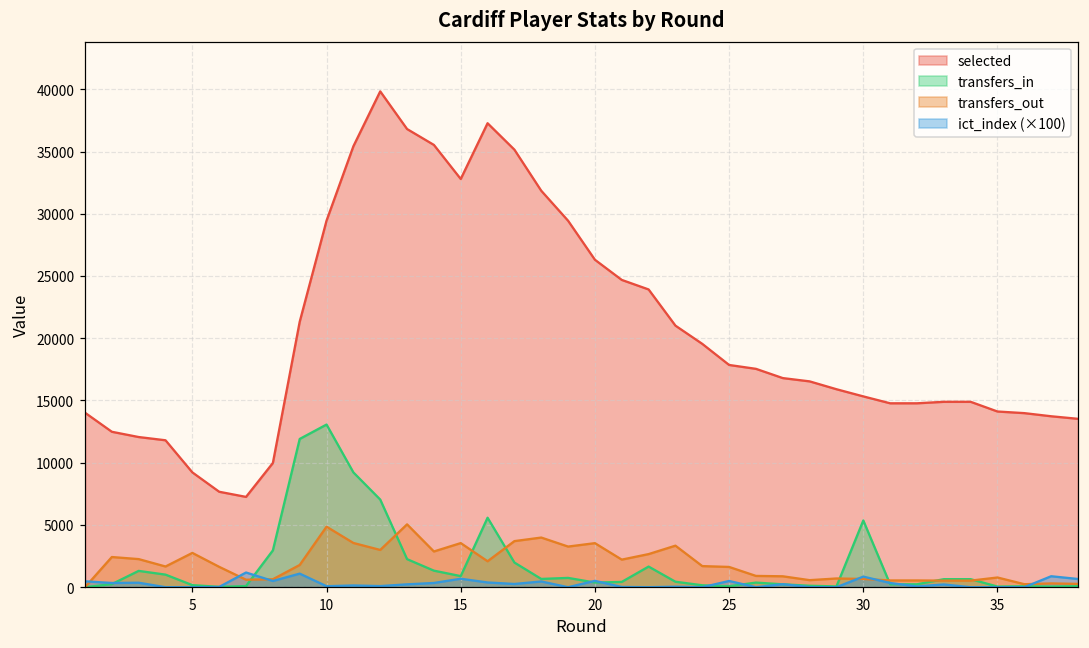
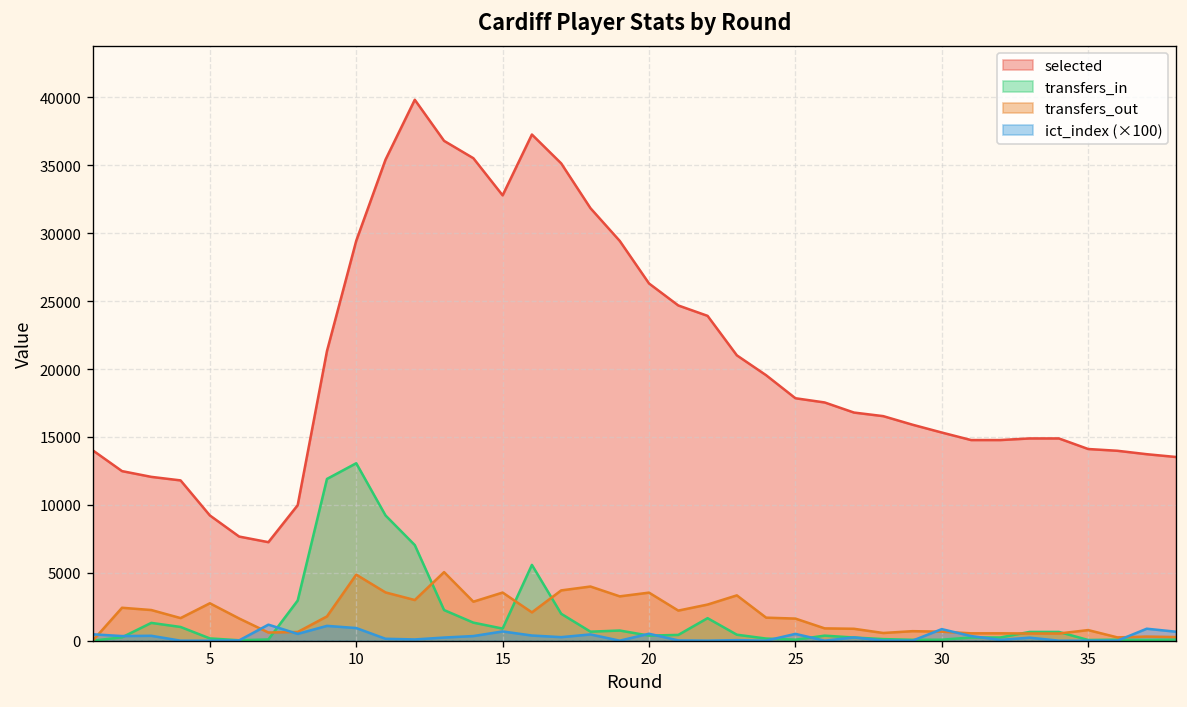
ict_index (×100), 10: 100 -> 900
transfers_in, 30: 5400 -> 100
